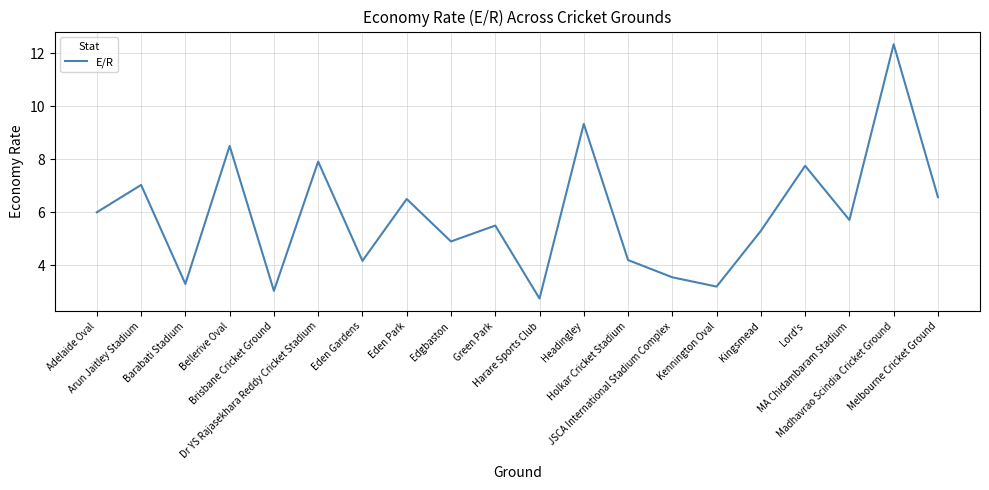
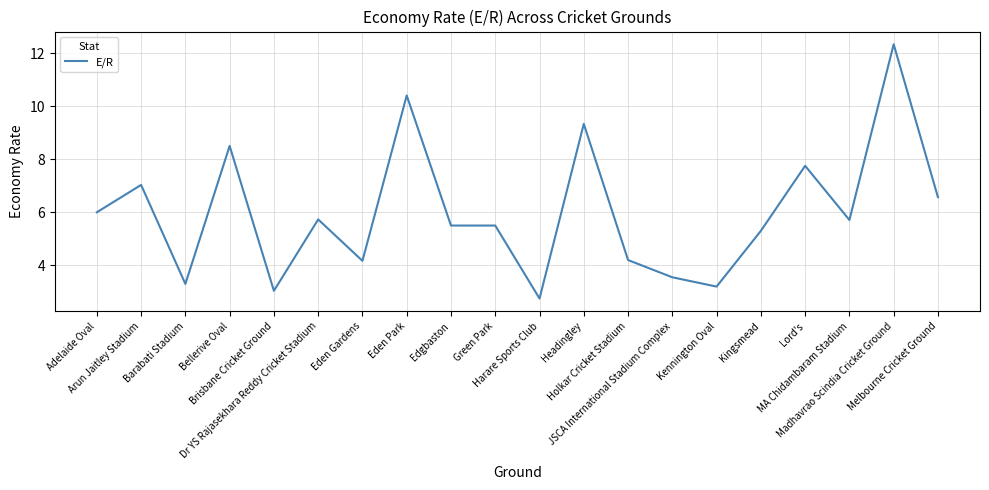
Dr YS Rajasekhara Reddy Cricket Stadium: 7.9 -> 5.7
Eden Park: 6.5 -> 10.4
Edgbaston: 4.9 -> 5.5
